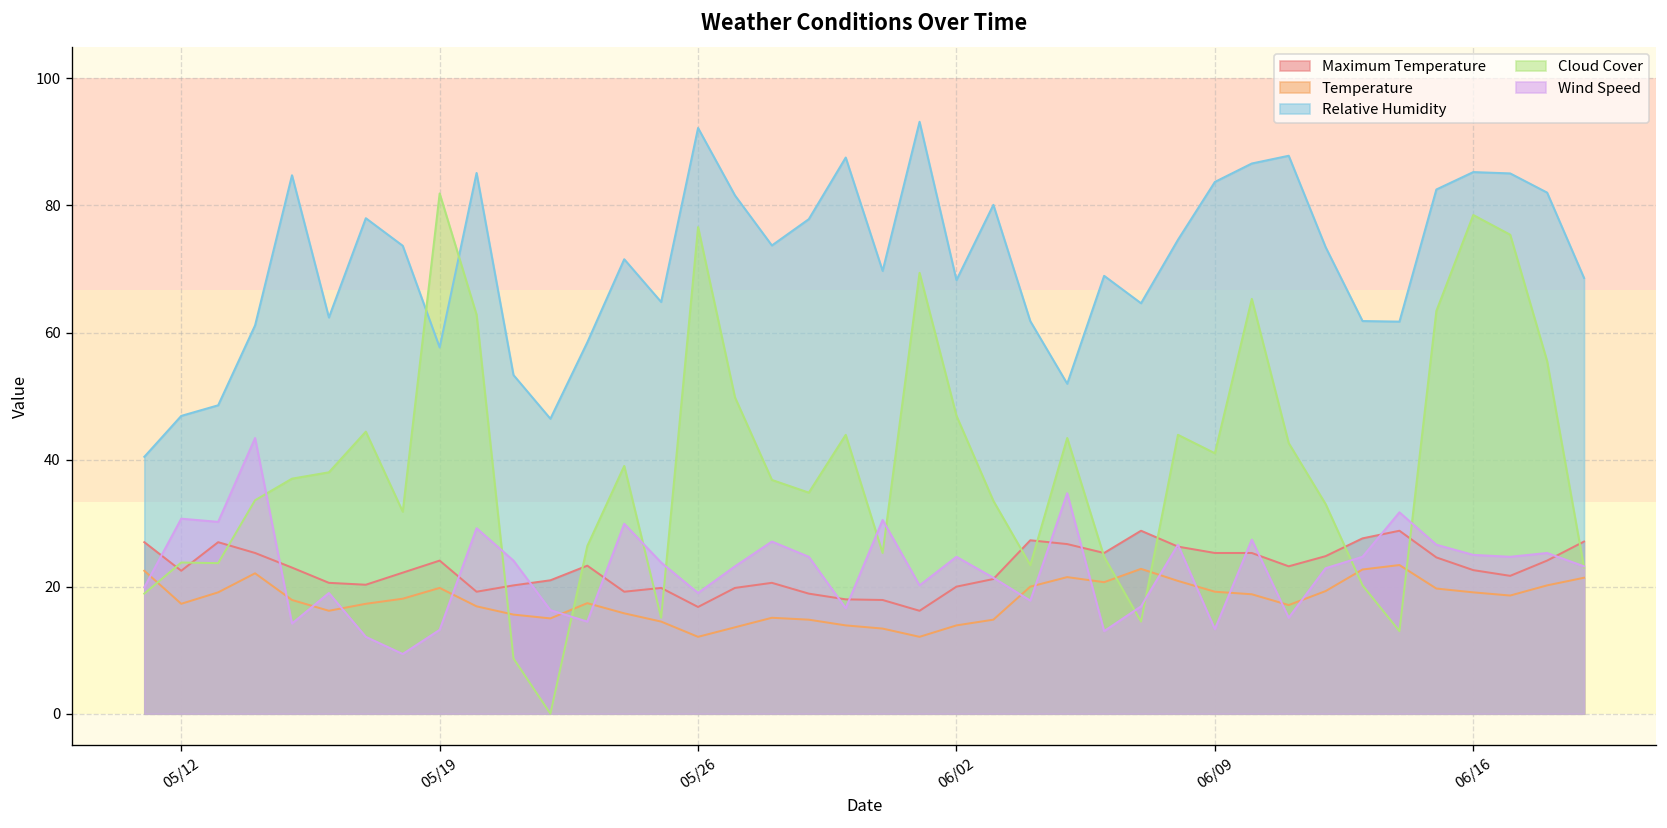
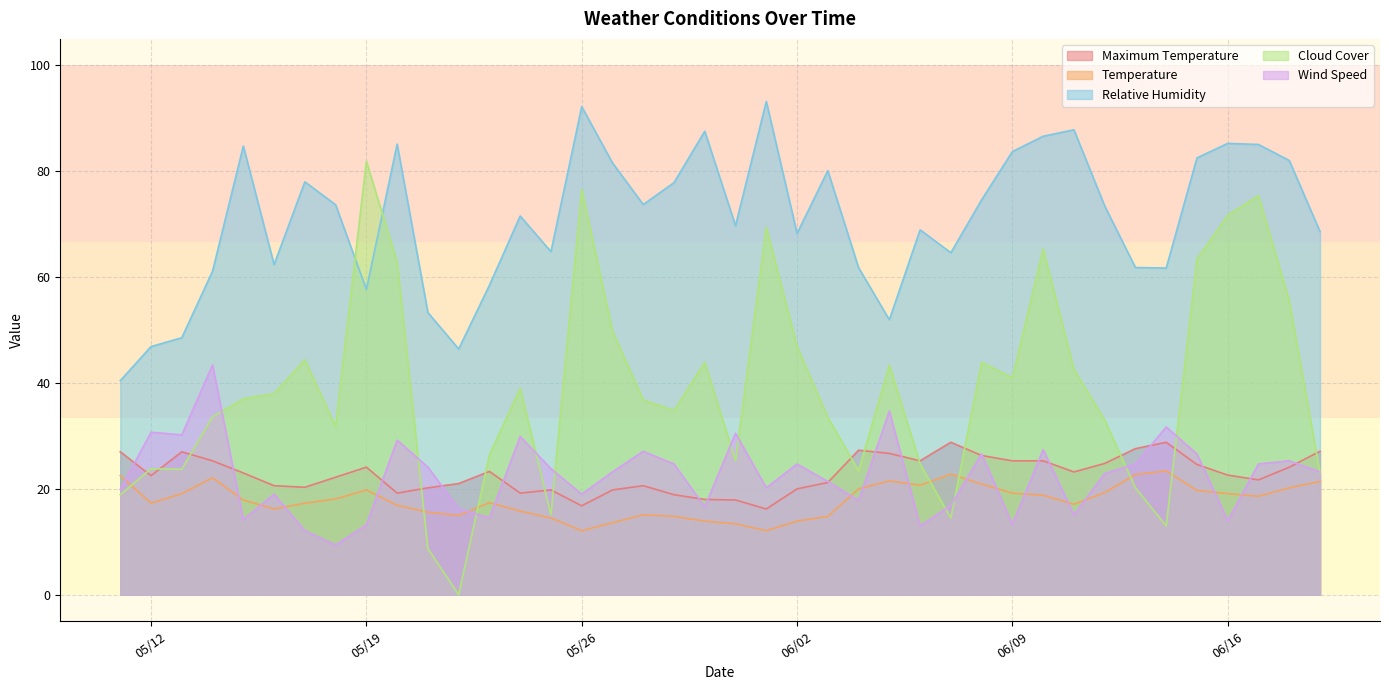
Cloud Cover, 06/16: 79 -> 72
Wind Speed, 06/16: 25 -> 14
